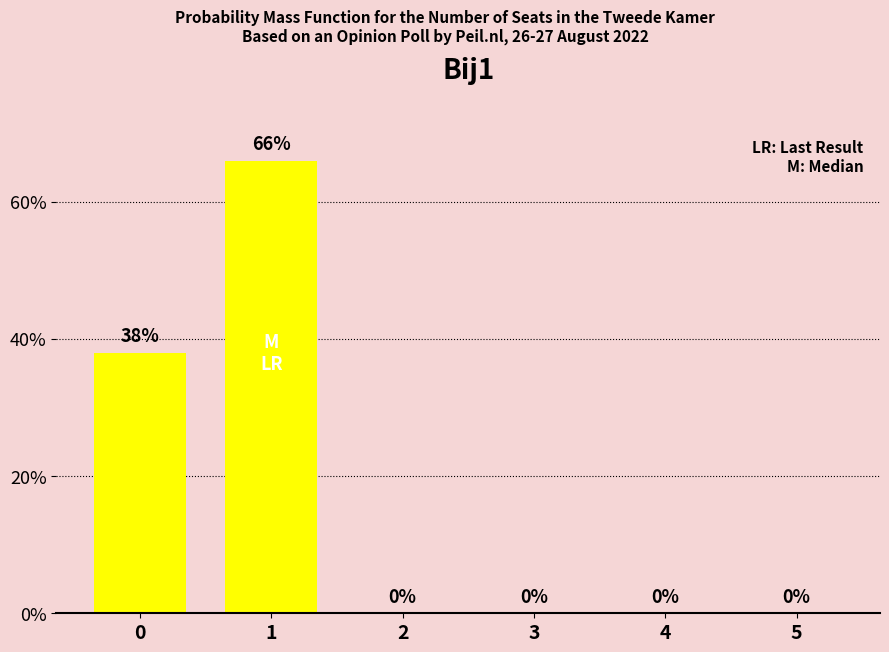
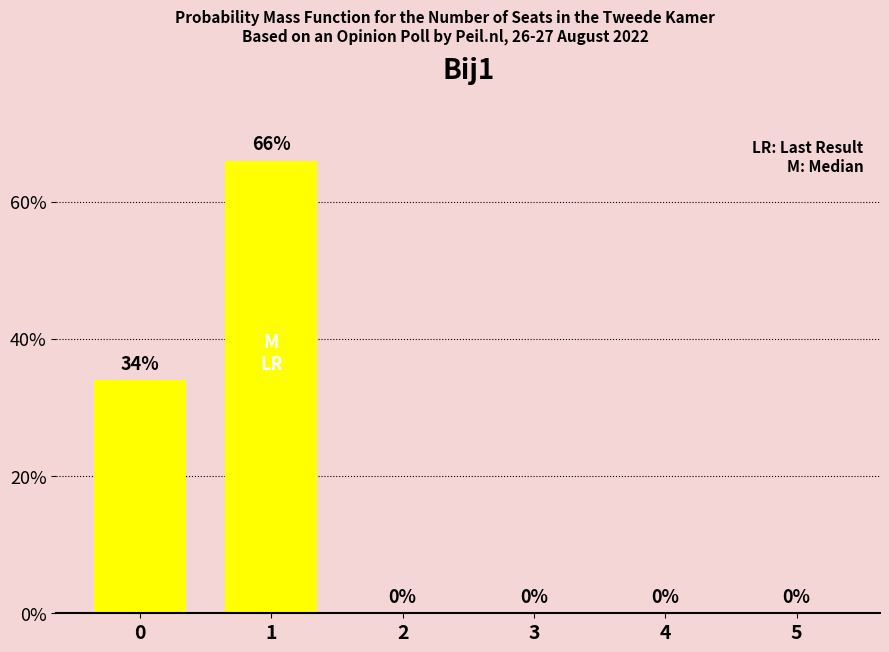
0: 38% -> 34%
